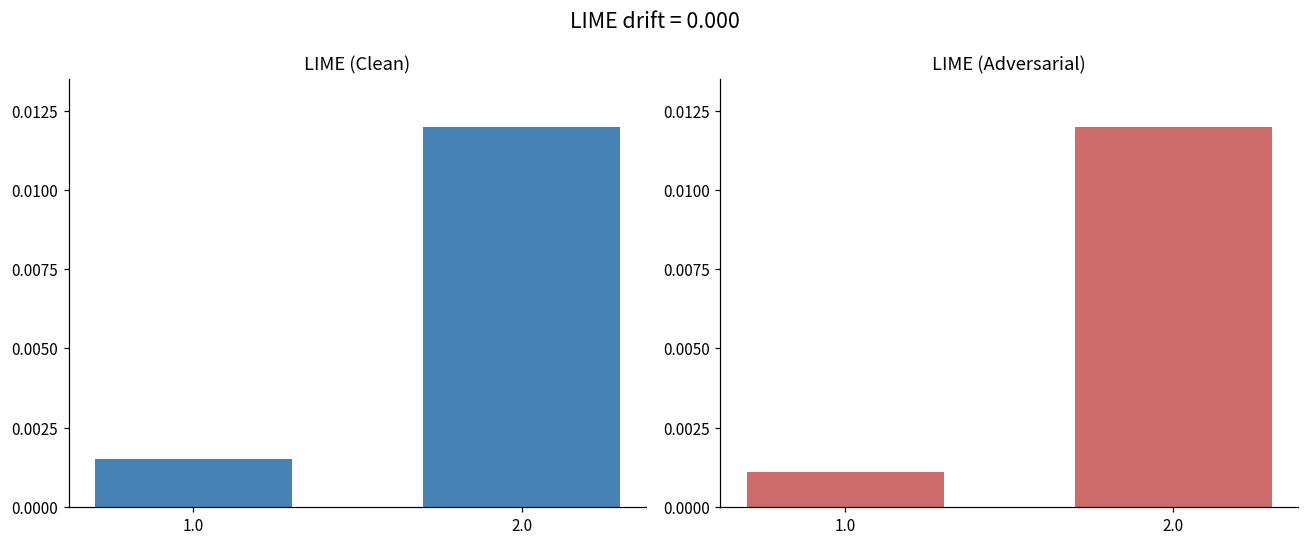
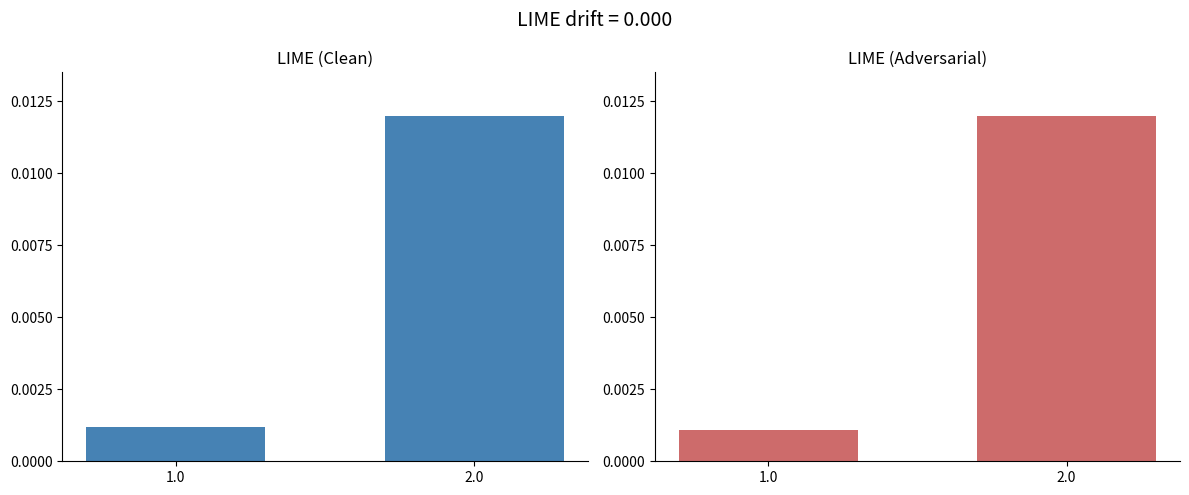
LIME (Clean), 1.0: 0.0015 -> 0.0012
